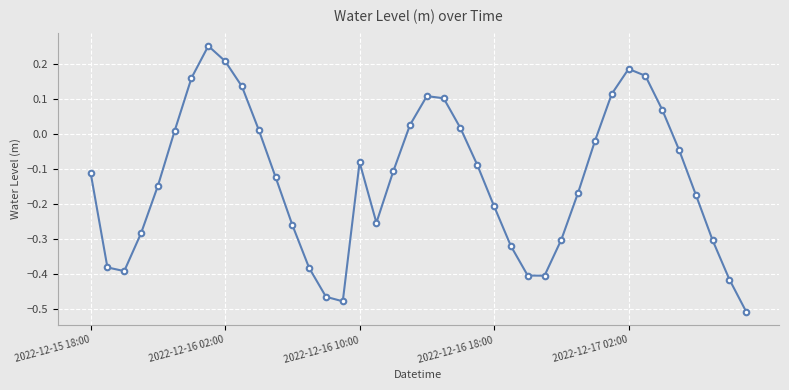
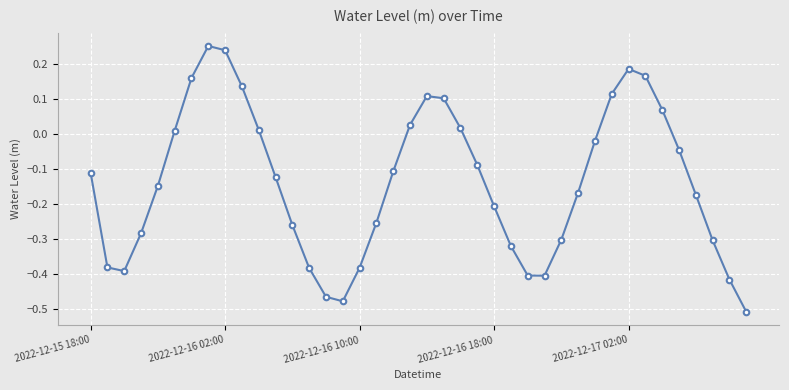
2022-12-16 02:00: 0.21 -> 0.24
2022-12-16 10:00: -0.08 -> -0.38
